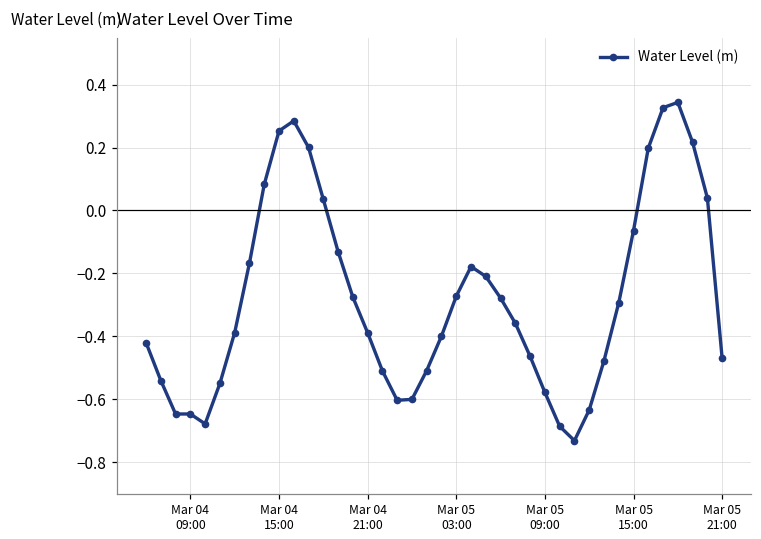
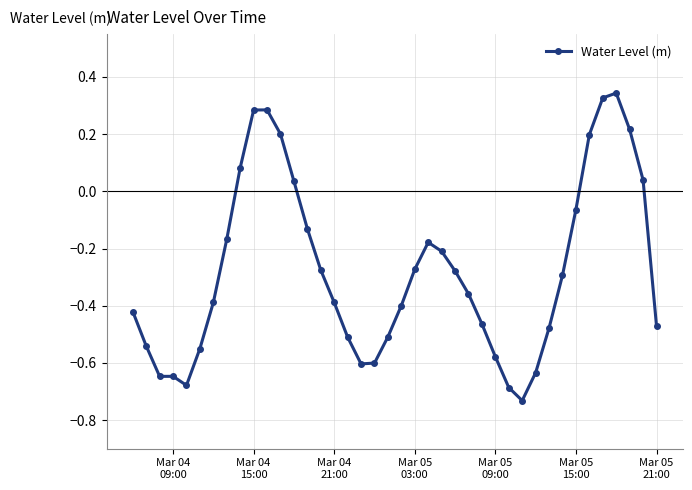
Mar 04 15:00: 0.25 -> 0.28
